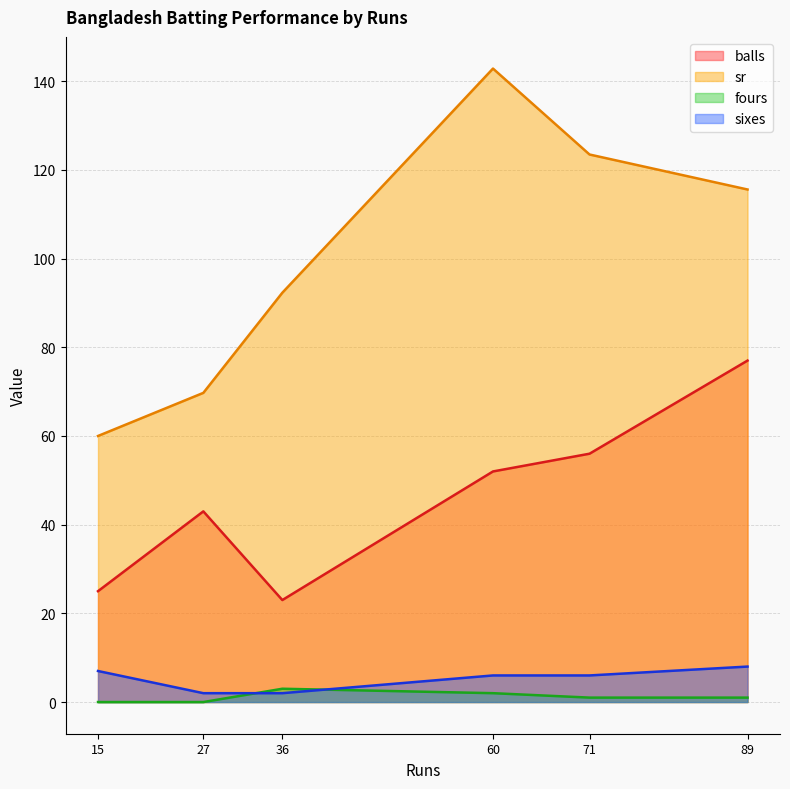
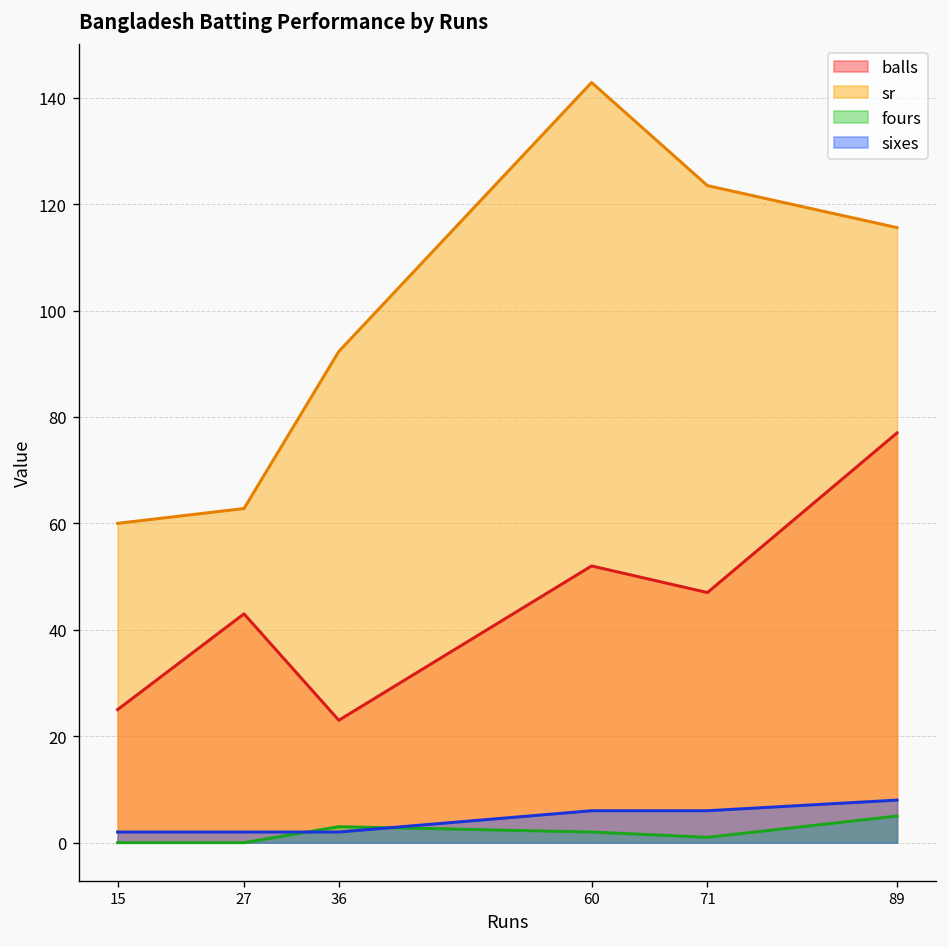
sixes, 15: 7 -> 2
sr, 27: 70 -> 63
balls, 71: 56 -> 47
fours, 89: 1 -> 5
